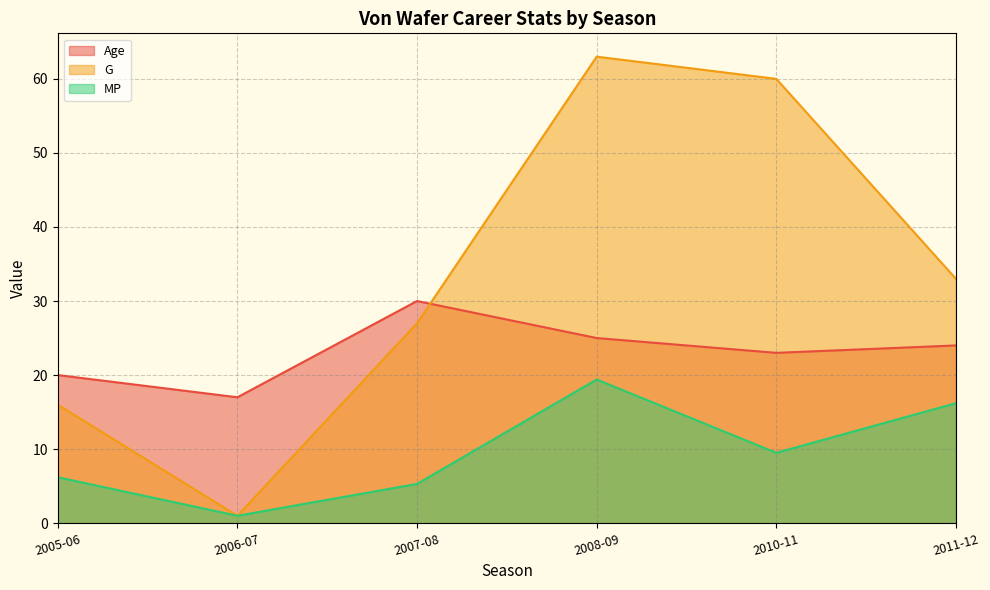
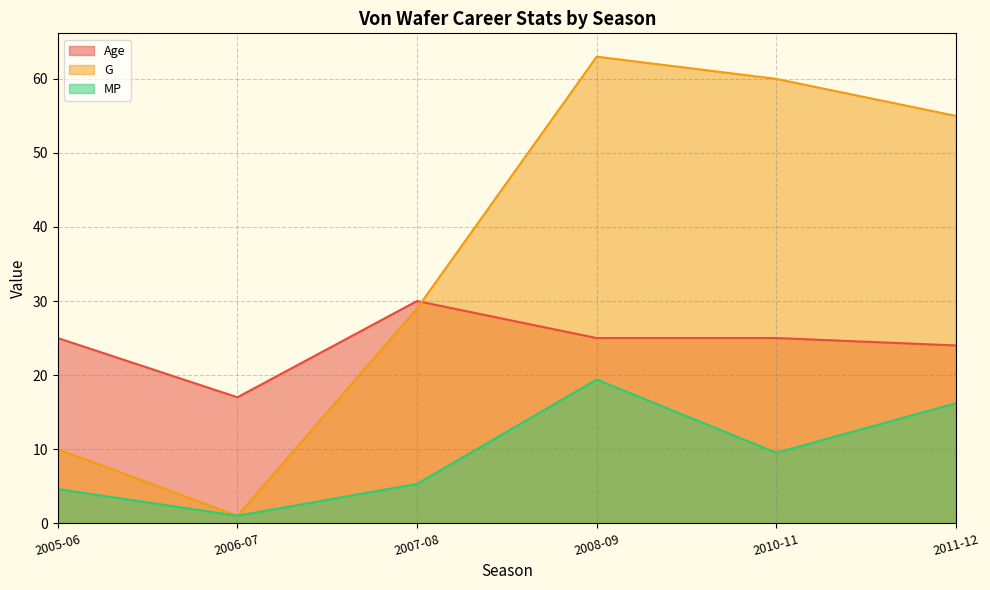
Age, 2005-06: 20 -> 25
G, 2005-06: 16 -> 10
MP, 2005-06: 6 -> 5
G, 2007-08: 27 -> 29
Age, 2010-11: 23 -> 25
G, 2011-12: 33 -> 55
